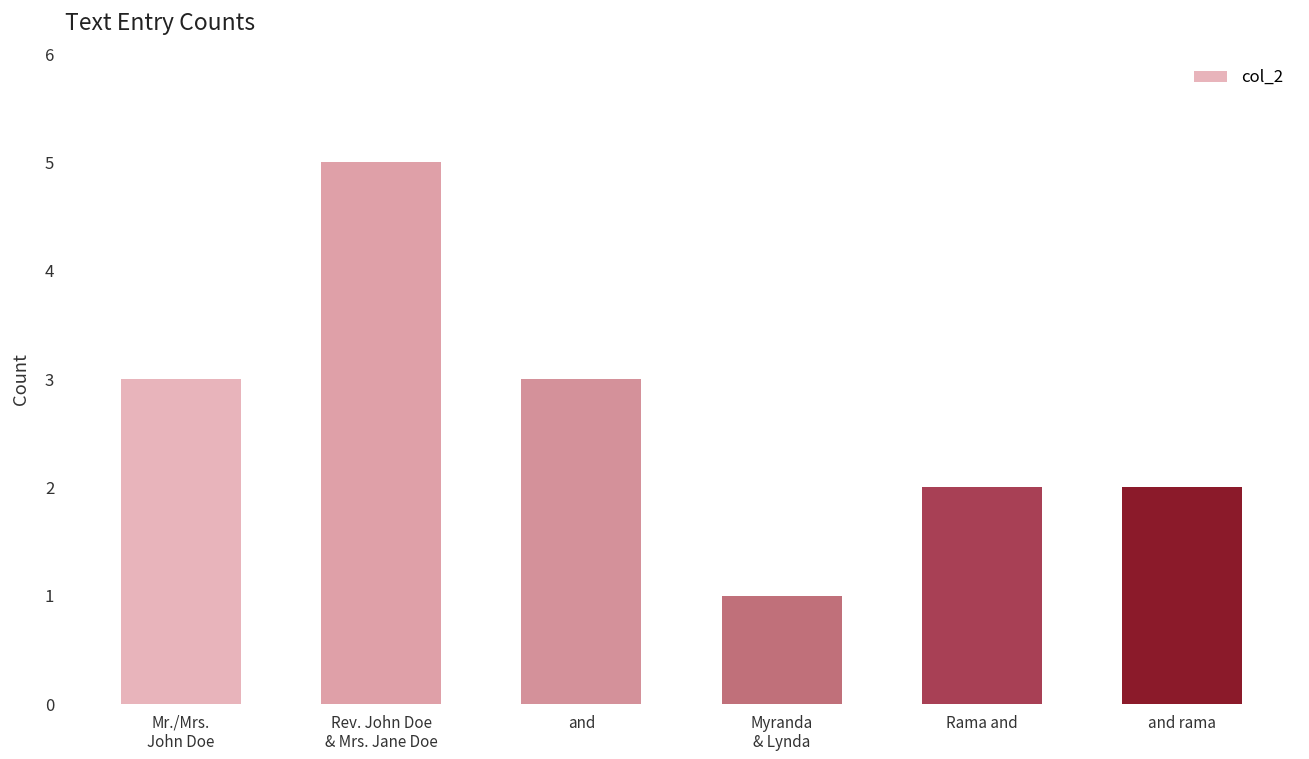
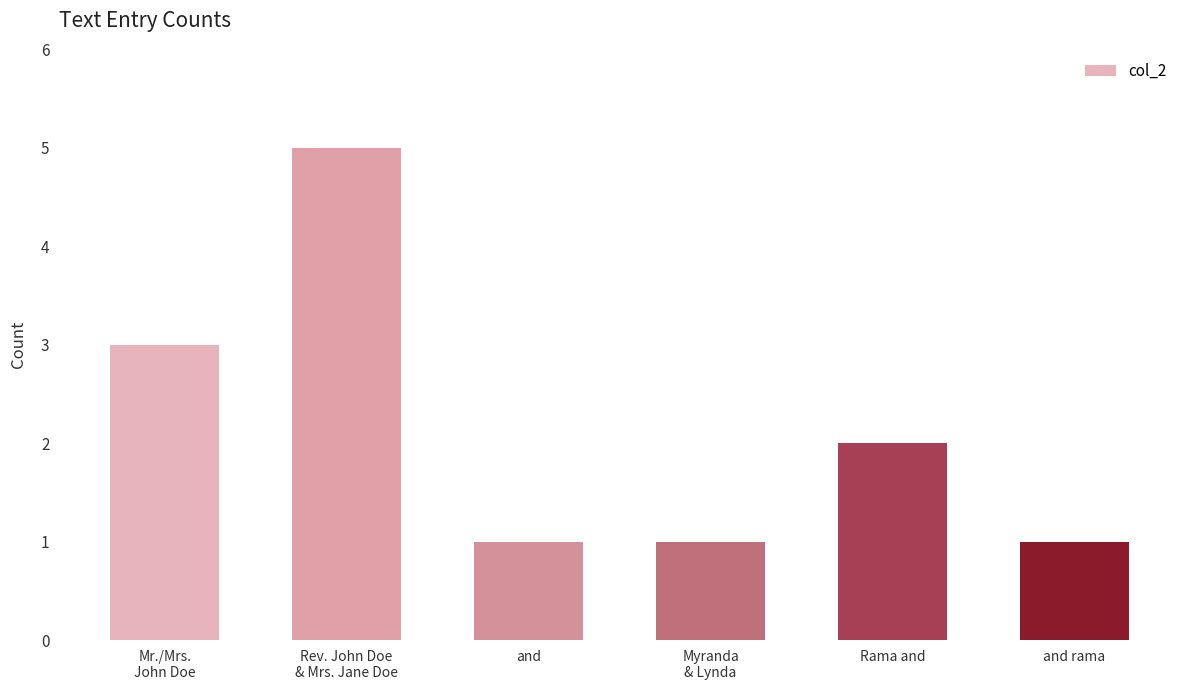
and: 3 -> 1
and rama: 2 -> 1
